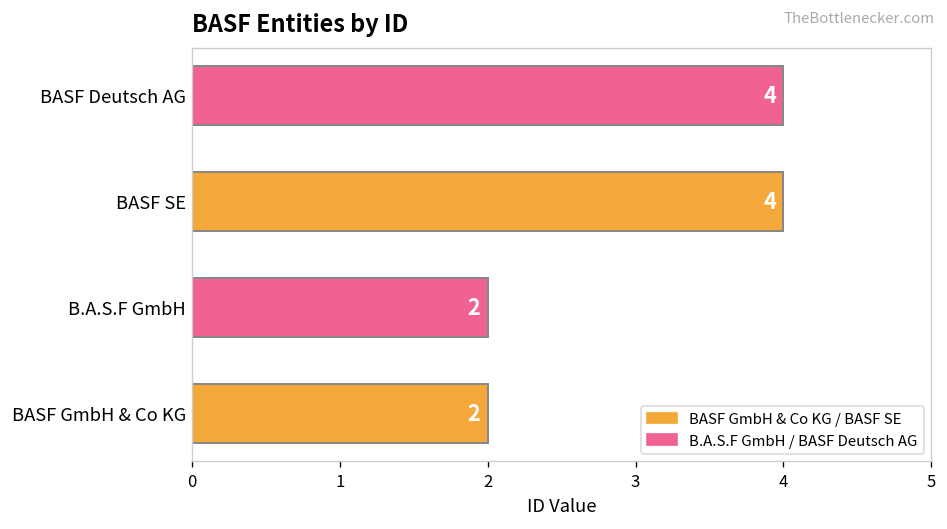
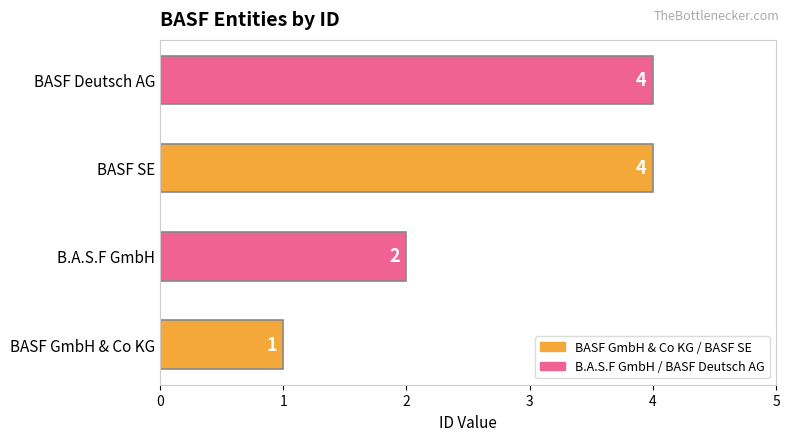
BASF GmbH & Co KG: 2 -> 1
